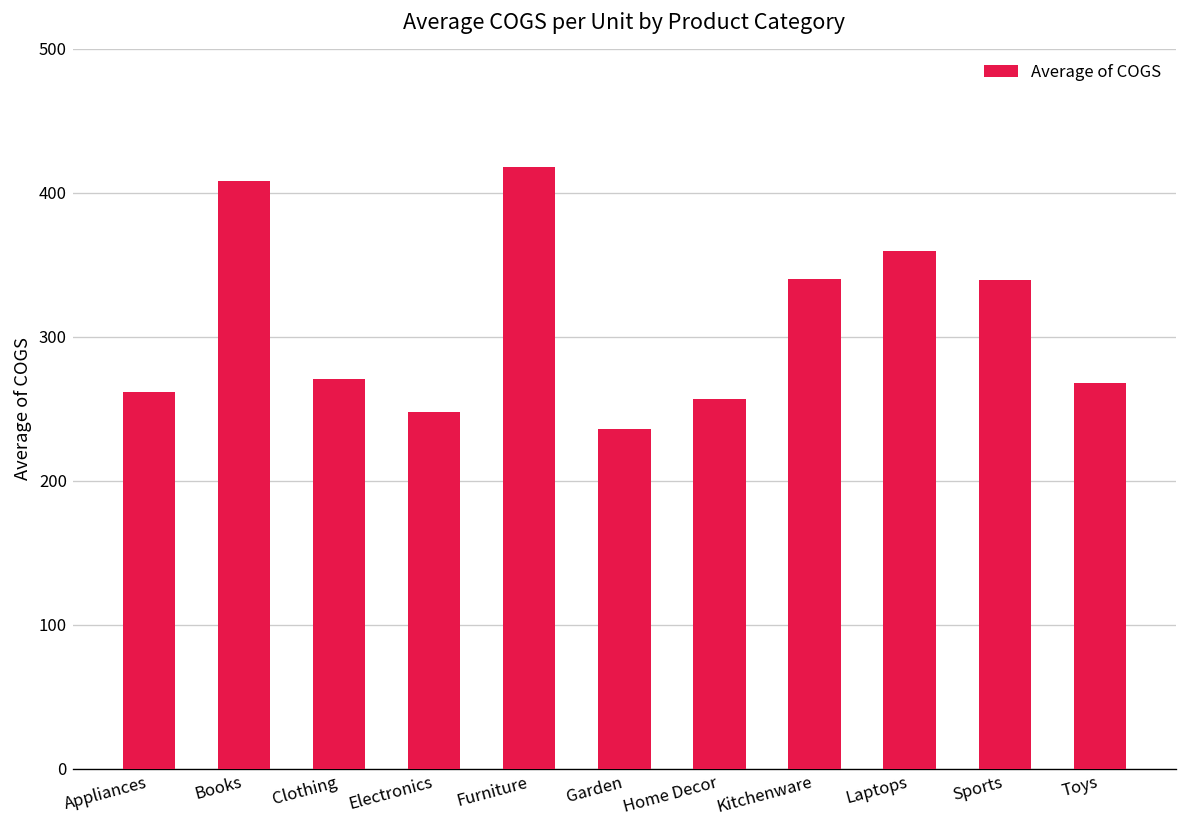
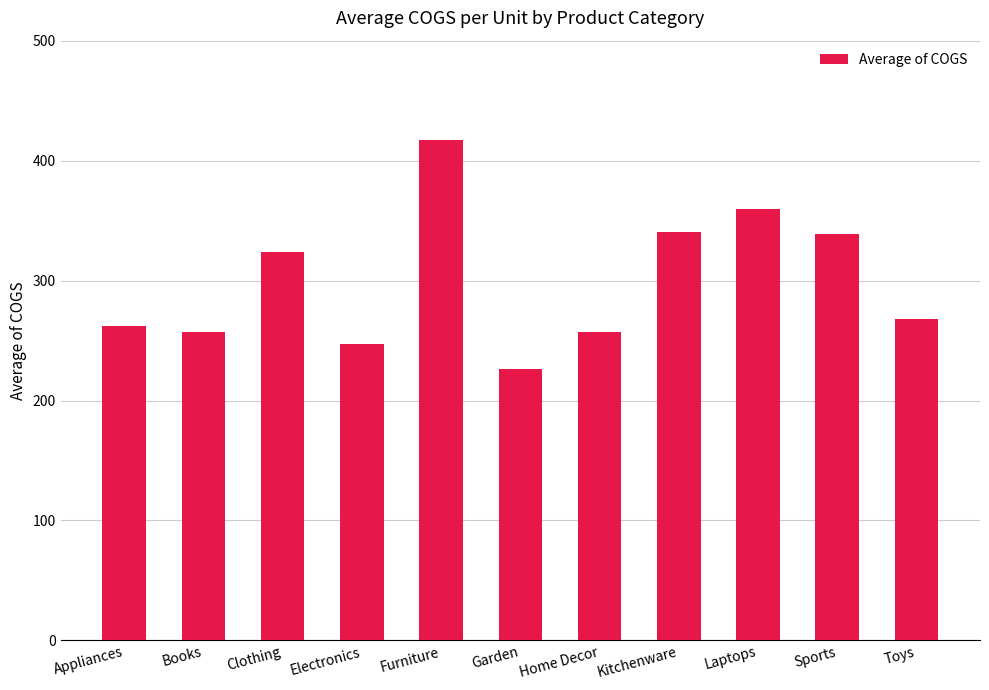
Books: 408 -> 257
Clothing: 271 -> 324
Garden: 236 -> 226
